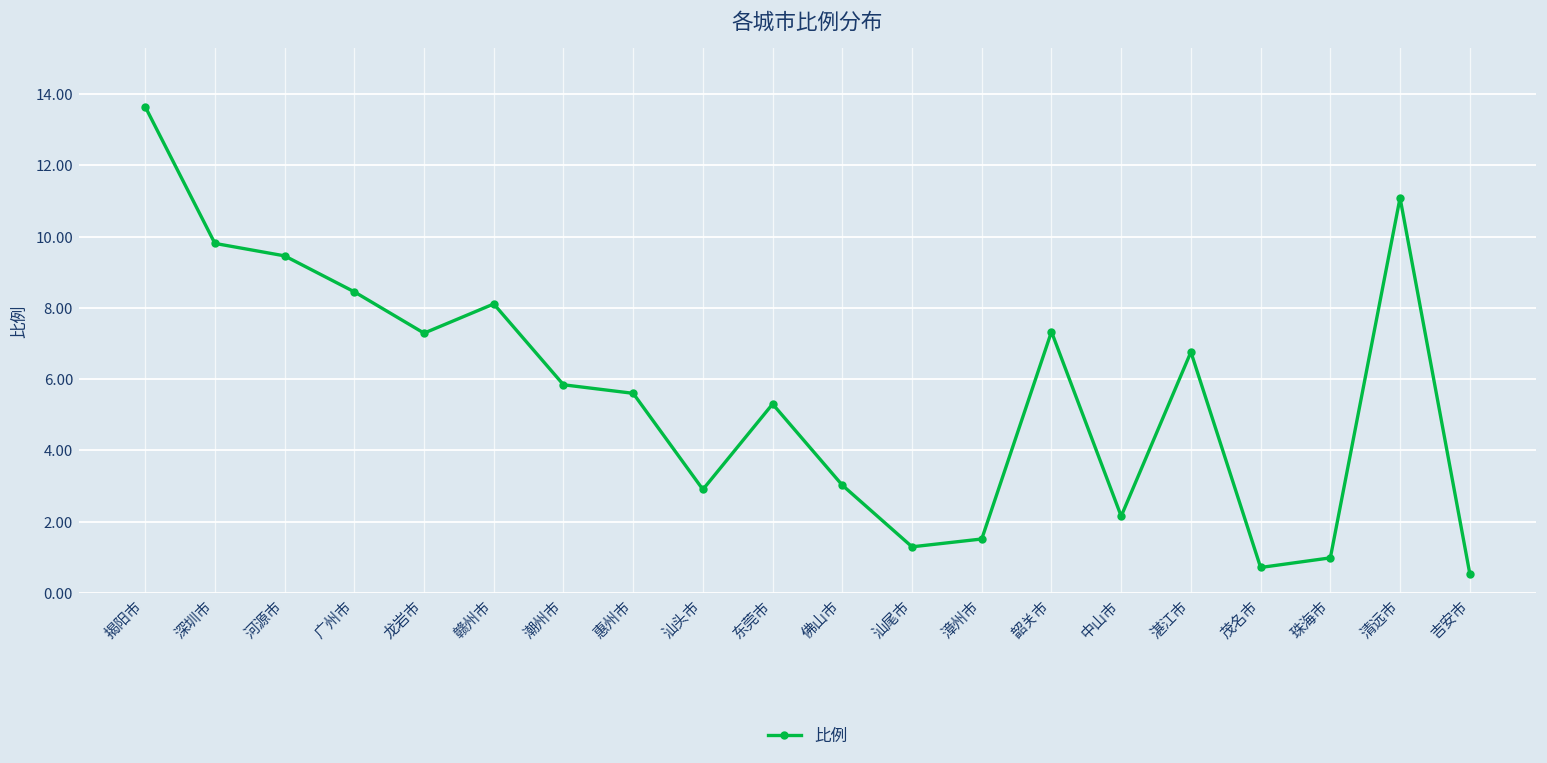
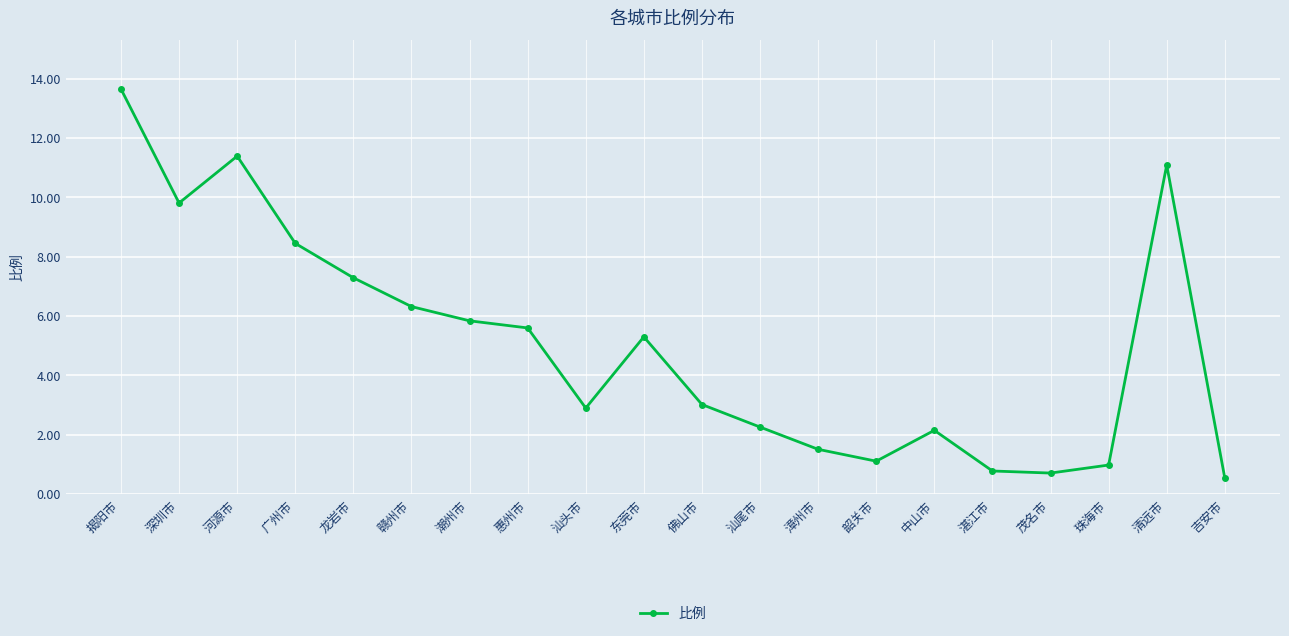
河源市: 9.5 -> 11.4
赣州市: 8.1 -> 6.3
汕尾市: 1.3 -> 2.3
韶关市: 7.3 -> 1.1
湛江市: 6.8 -> 0.8
